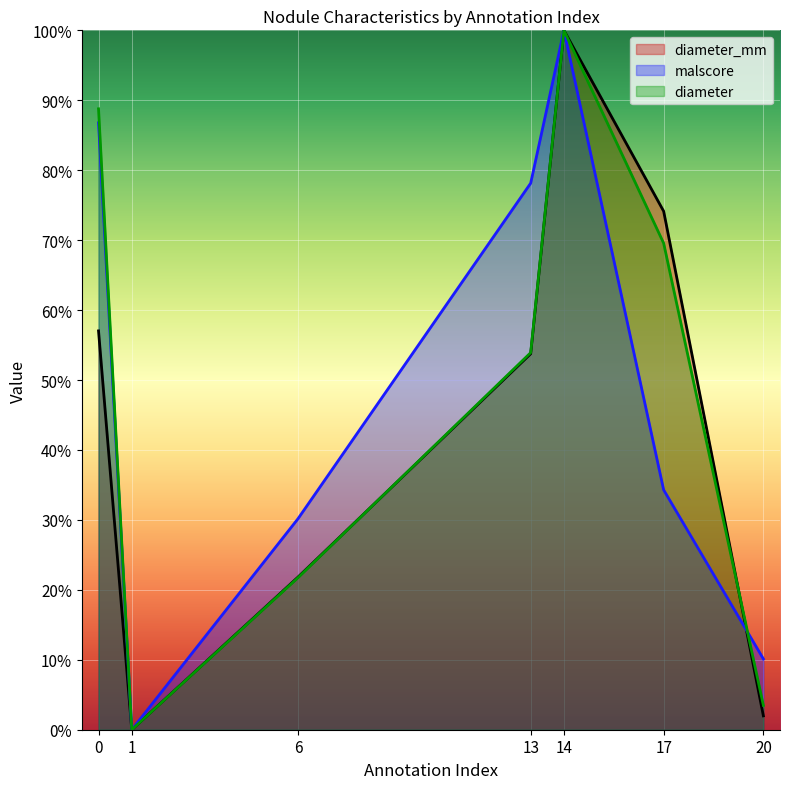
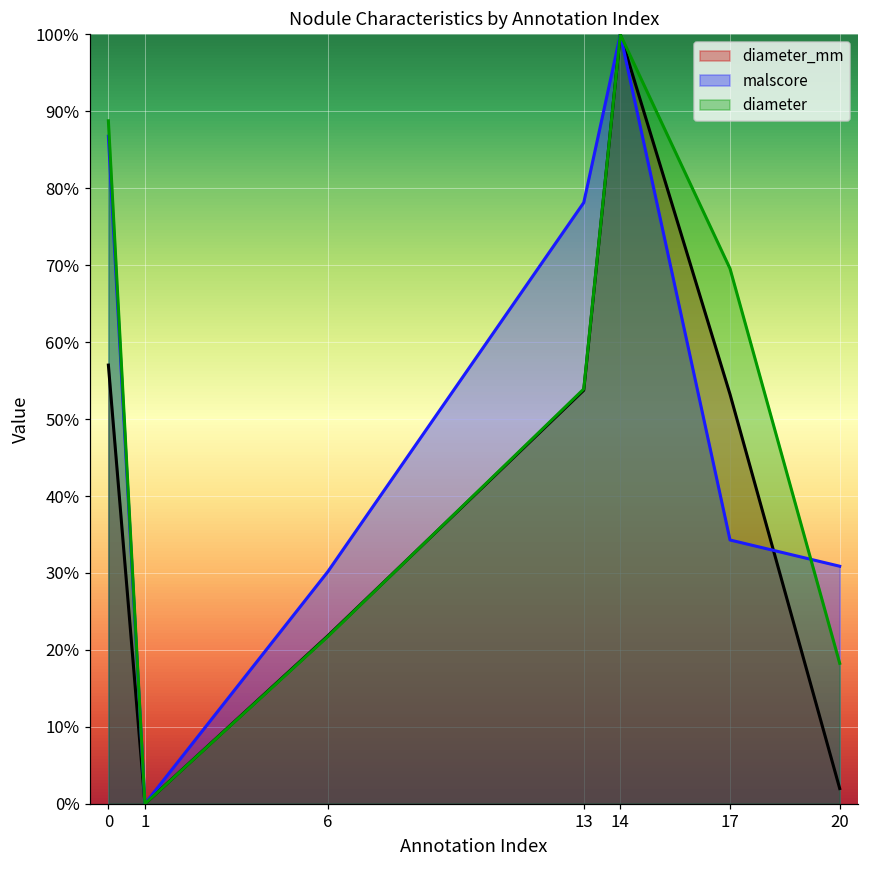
diameter_mm, 17: 74% -> 53%
malscore, 20: 10% -> 31%
diameter, 20: 3% -> 18%
